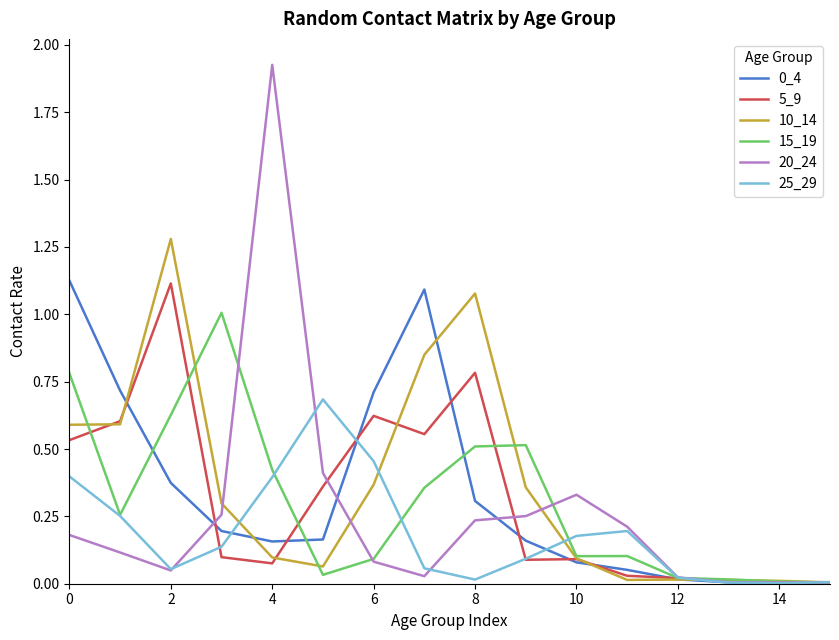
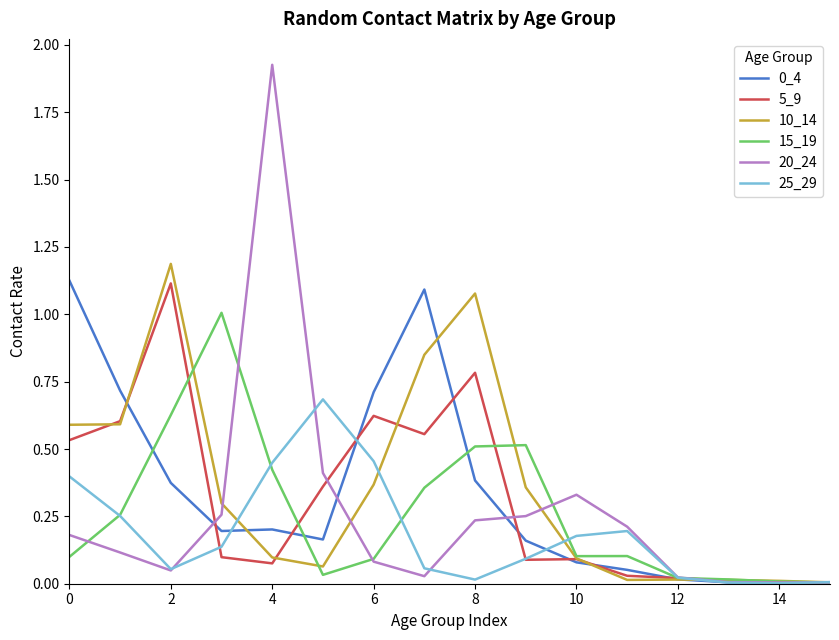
15_19, 0: 0.78 -> 0.10
10_14, 2: 1.28 -> 1.19
0_4, 4: 0.16 -> 0.20
25_29, 4: 0.40 -> 0.45
0_4, 8: 0.31 -> 0.38
